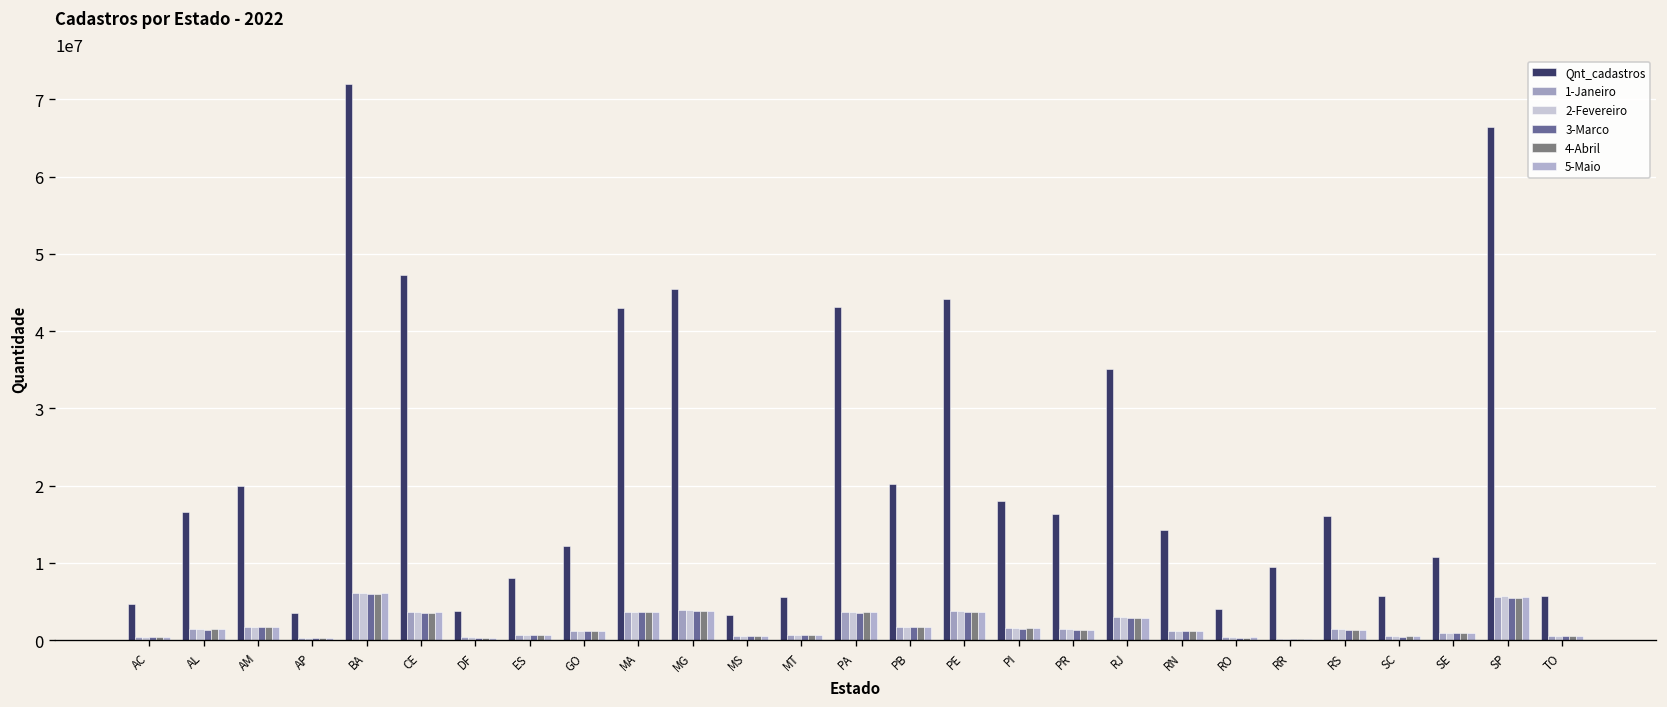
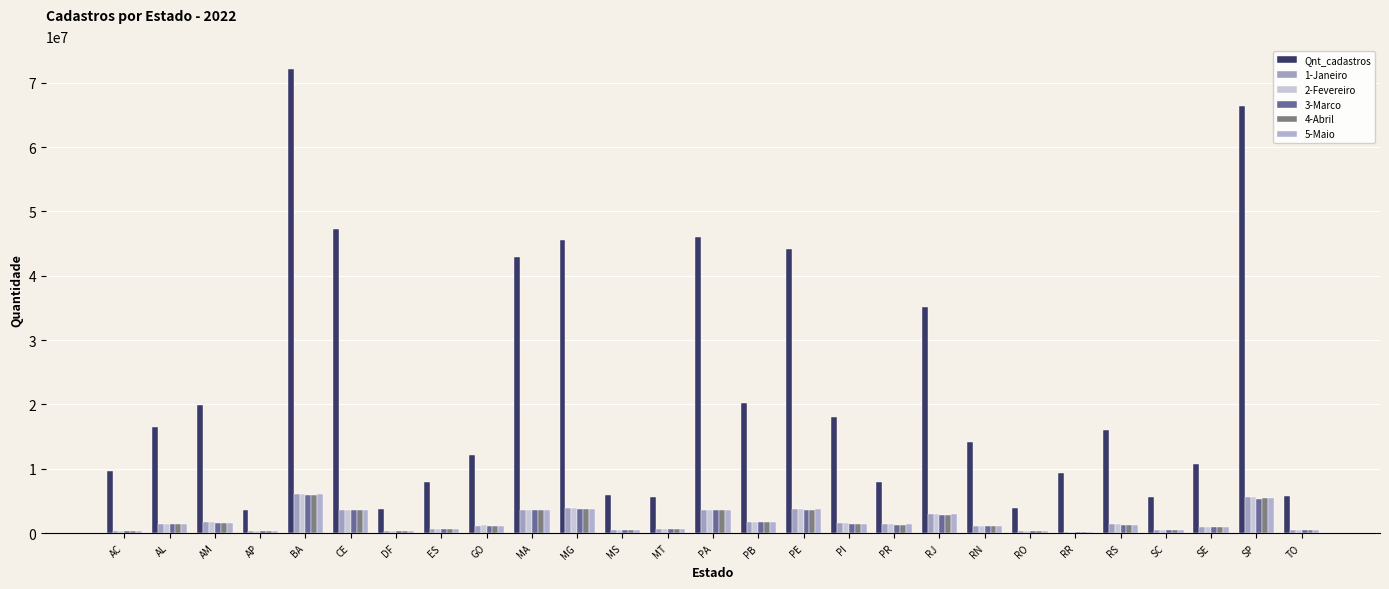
Qnt_cadastros, AC: 5000000 -> 10000000
Qnt_cadastros, MS: 3000000 -> 6000000
Qnt_cadastros, PA: 43000000 -> 46000000
Qnt_cadastros, PR: 16000000 -> 8000000
